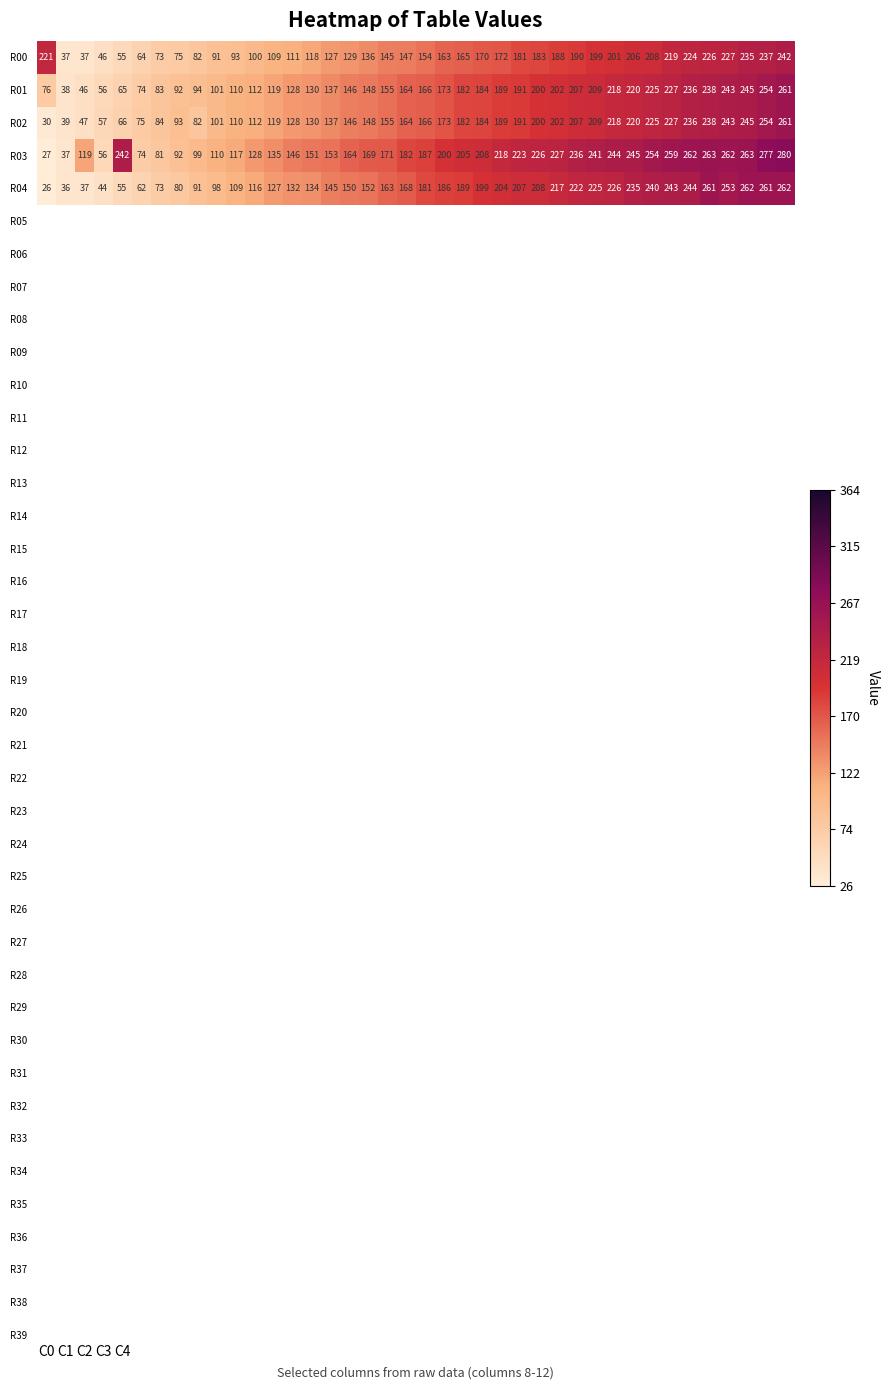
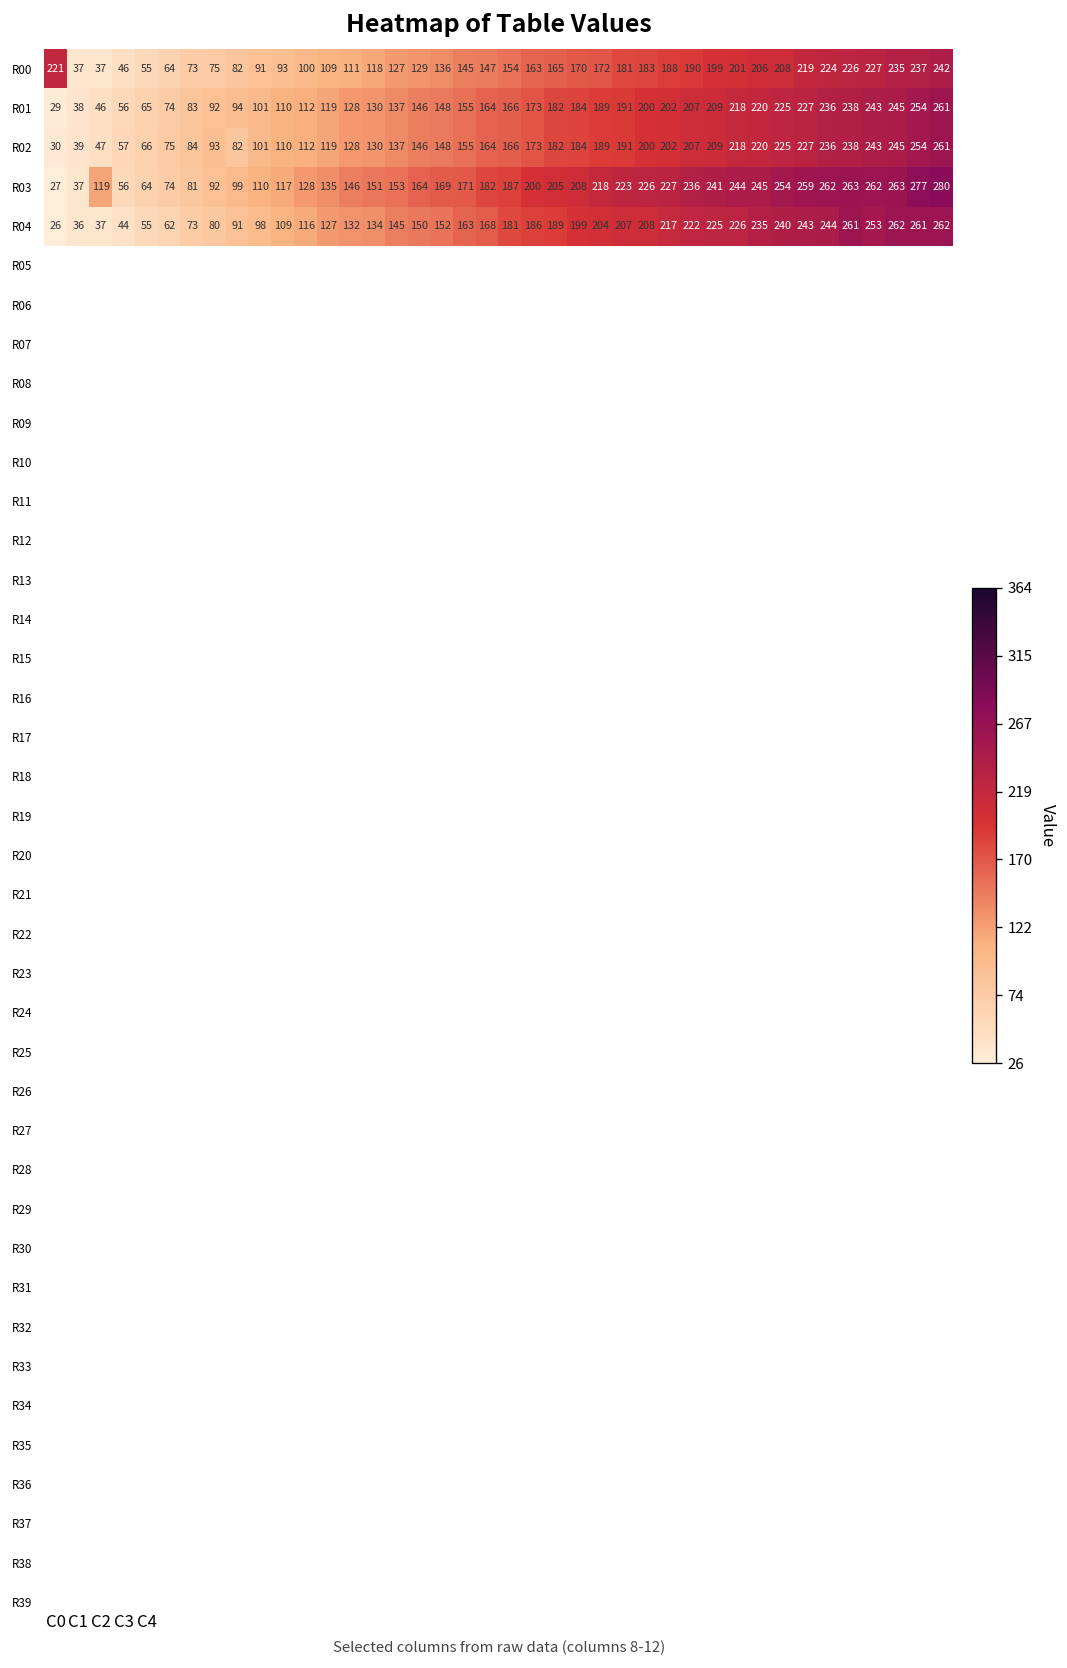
R01, C0: 76 -> 29
R03, C4: 242 -> 64
